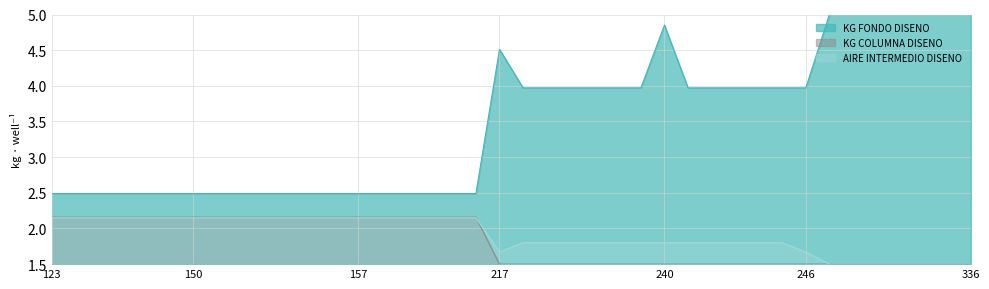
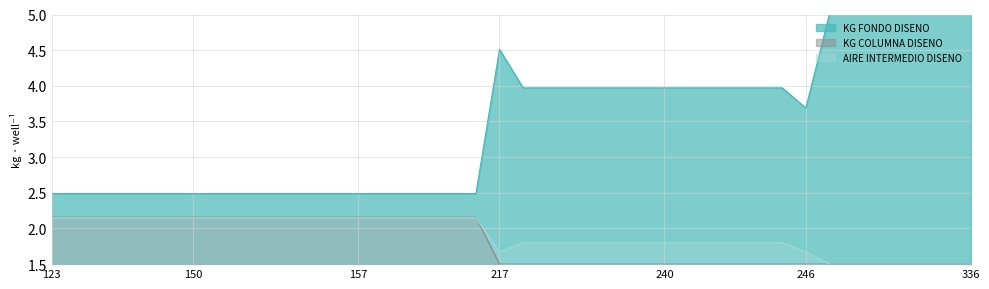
KG FONDO DISENO, 240: 4.9 -> 4.0
KG FONDO DISENO, 246: 4.0 -> 3.7
